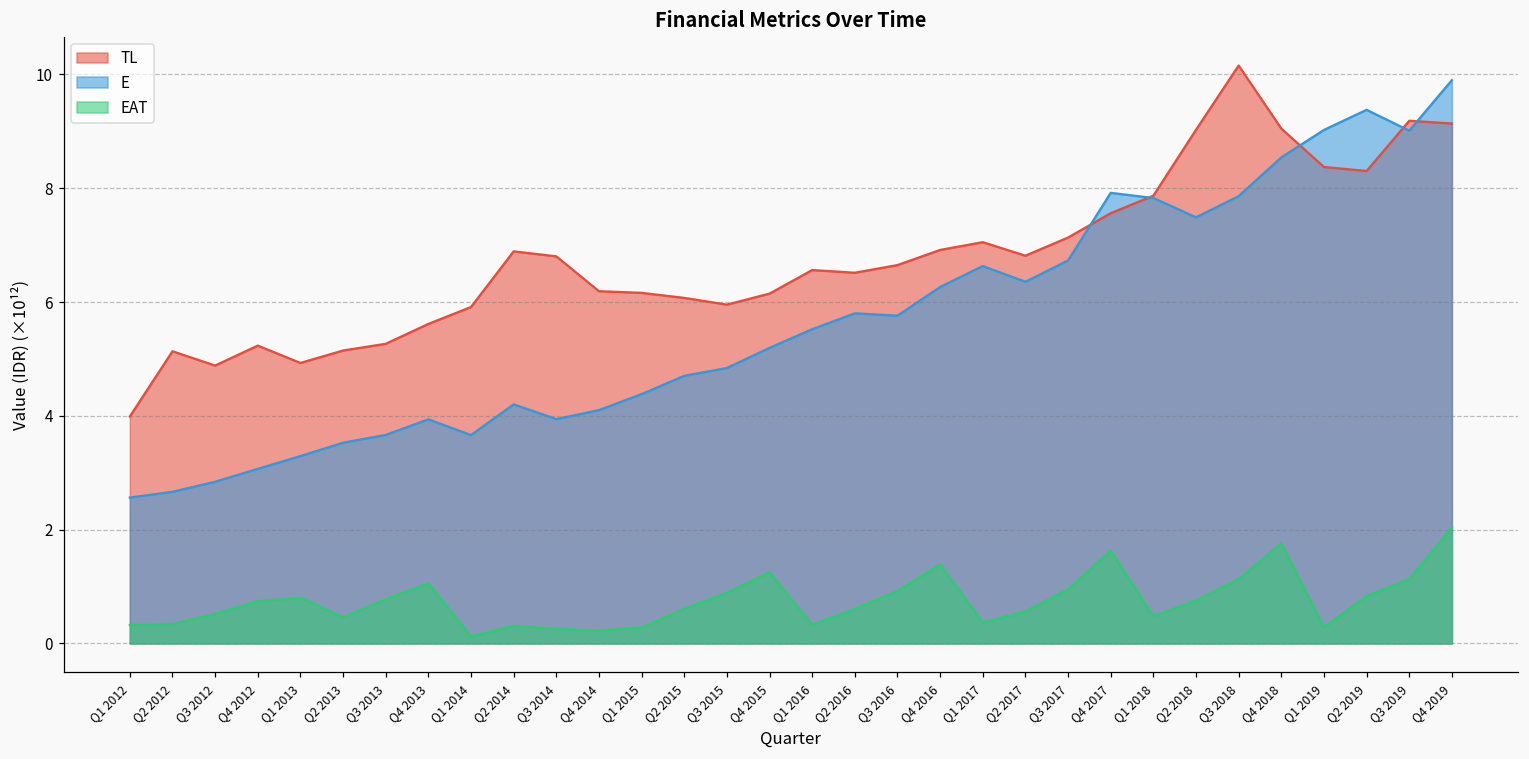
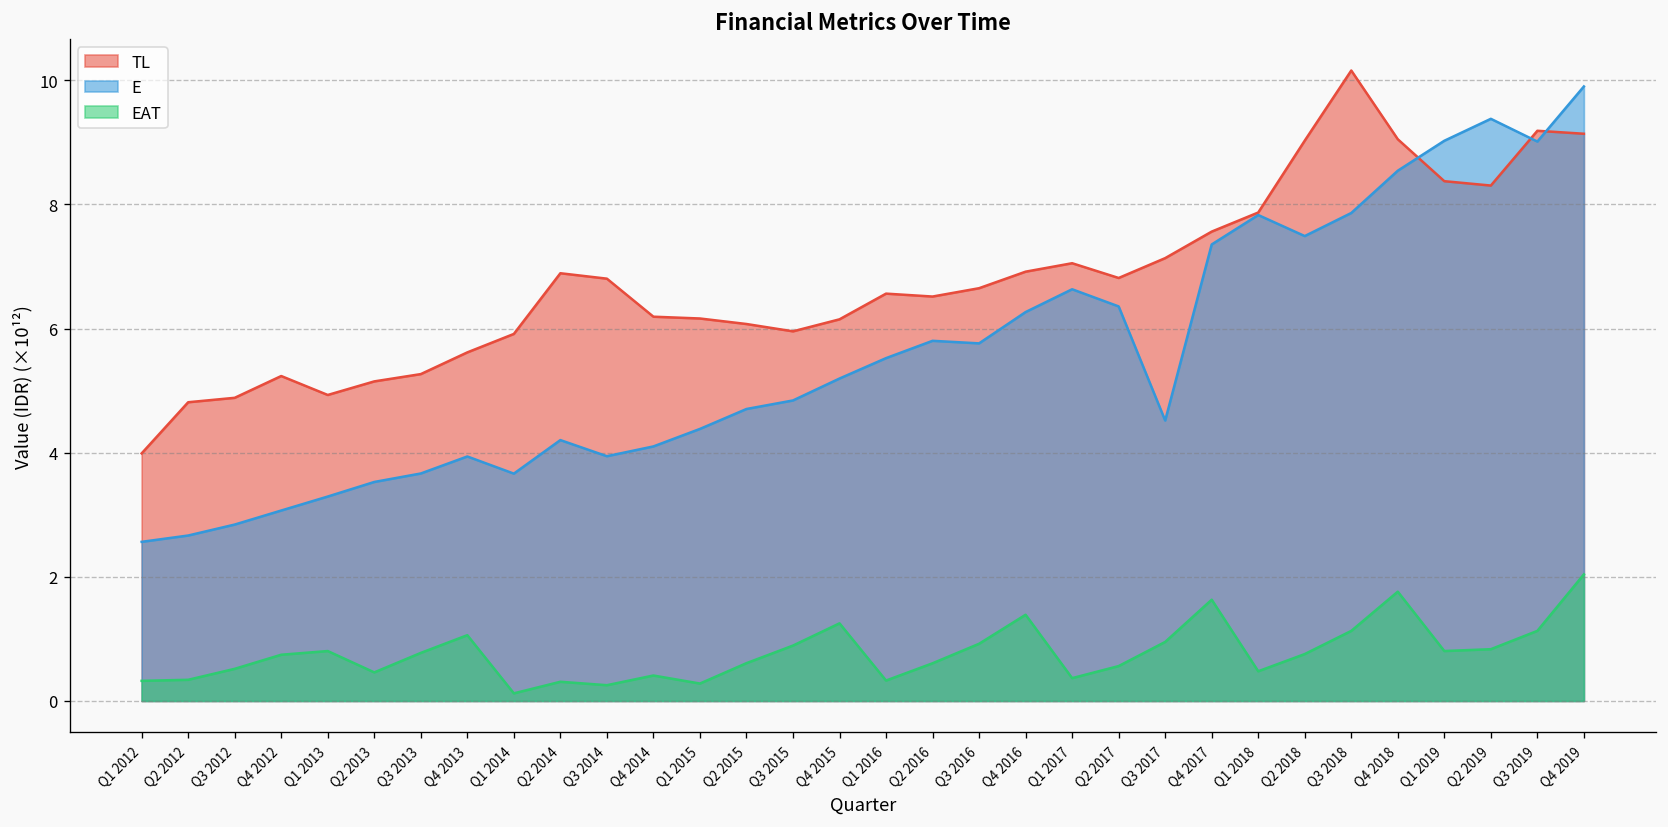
TL, Q2 2012: 5.1 -> 4.8
EAT, Q4 2014: 0.2 -> 0.4
E, Q3 2017: 6.7 -> 4.5
E, Q4 2017: 7.9 -> 7.4
EAT, Q1 2019: 0.3 -> 0.8
